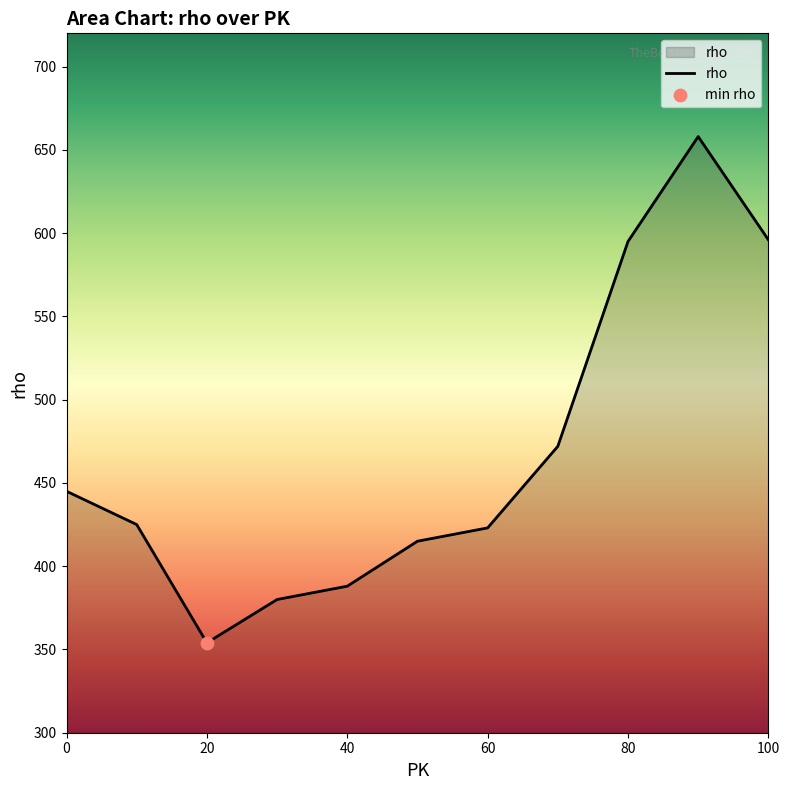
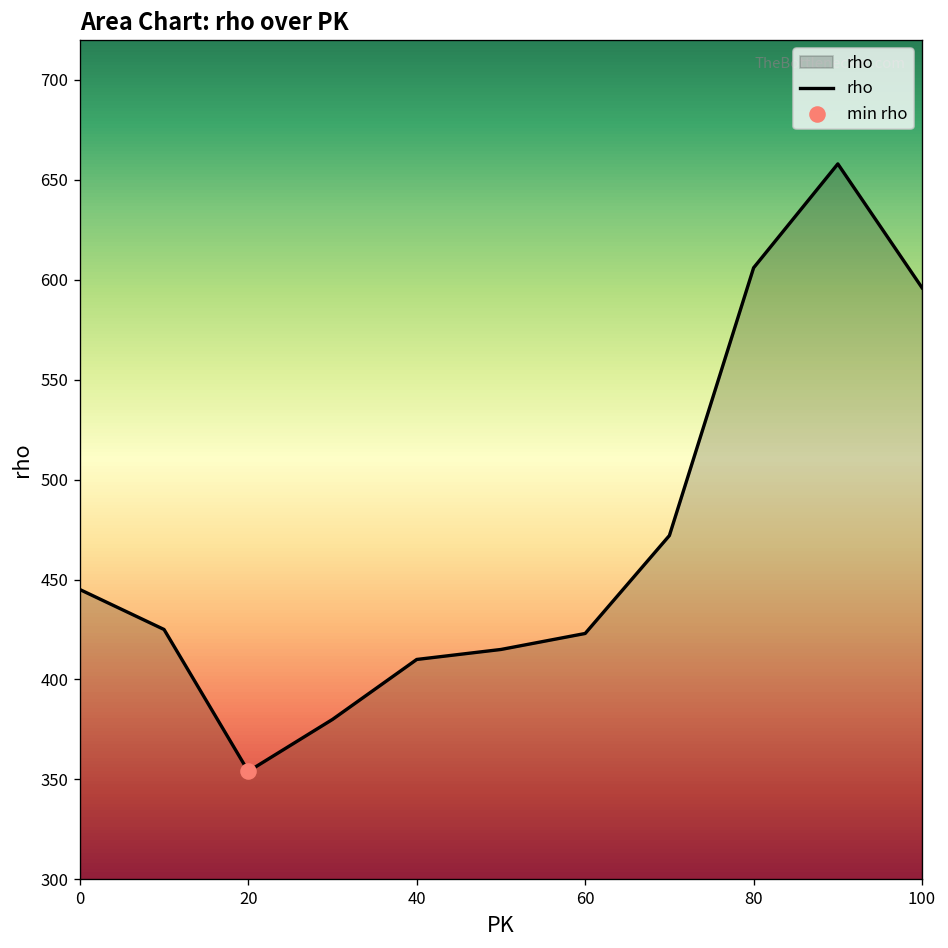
rho, 40: 388 -> 410
rho, 80: 595 -> 606
